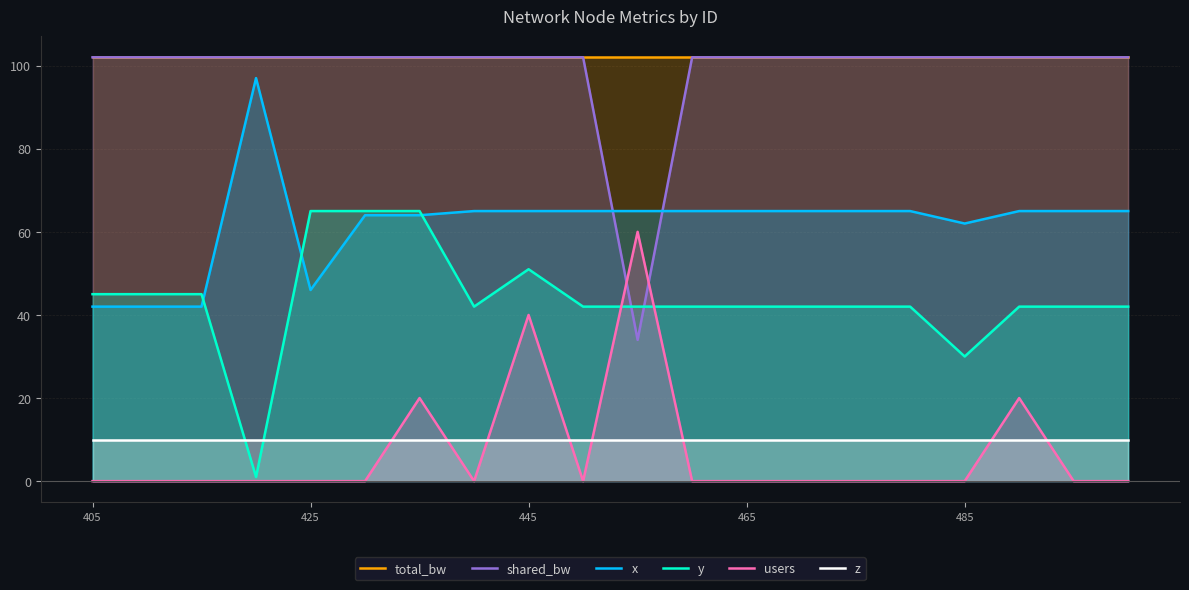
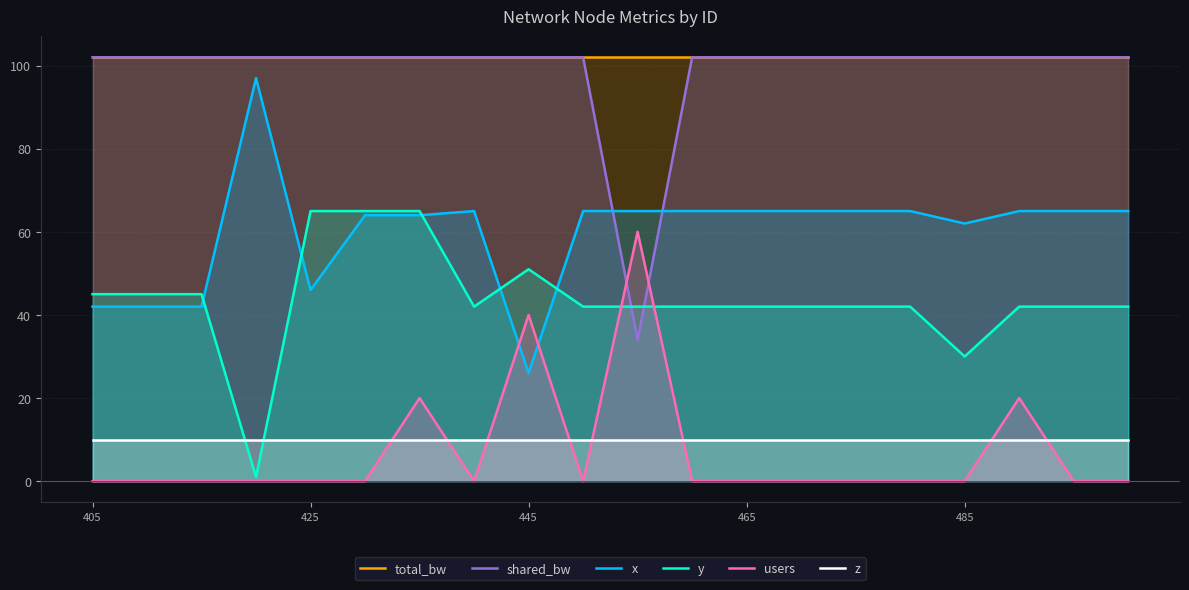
x, 445: 65 -> 26
